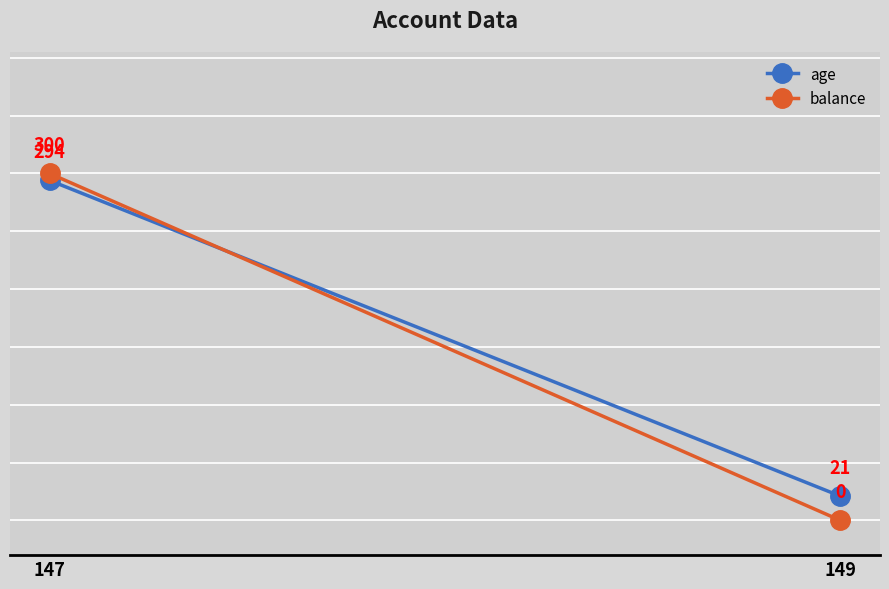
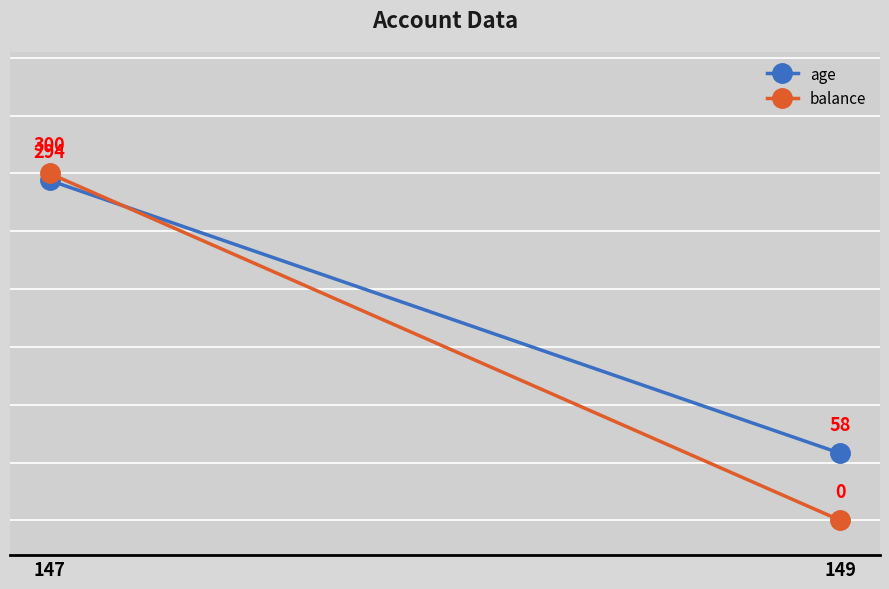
age, 149: 21 -> 58
